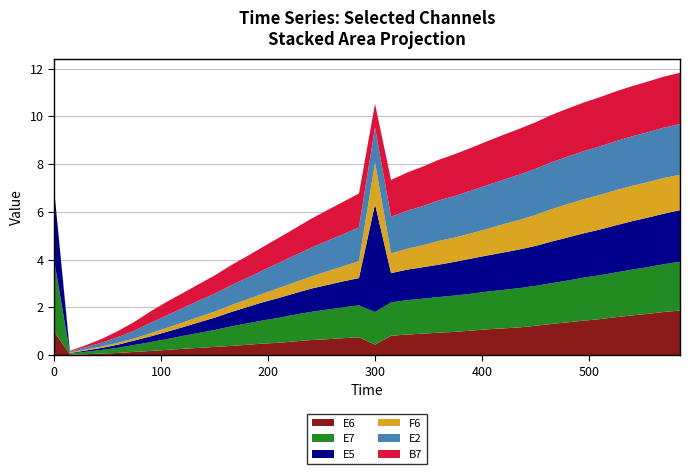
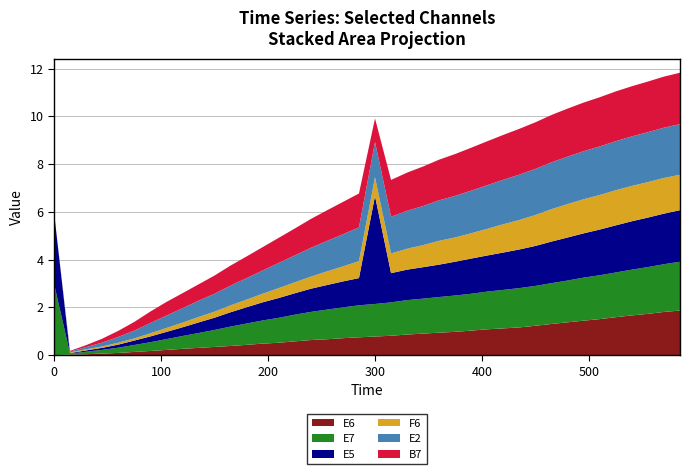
E6, 0: 1 -> 0
E6, 300: 0.4 -> 0.8
F6, 300: 1.7 -> 0.8
